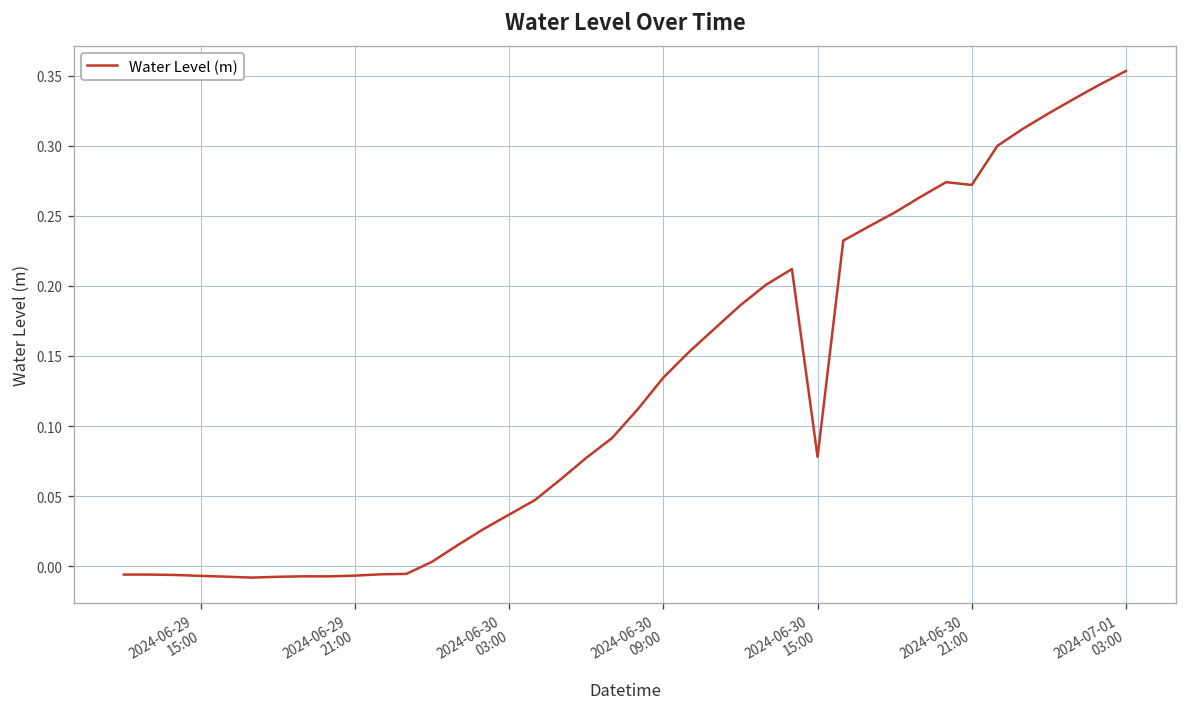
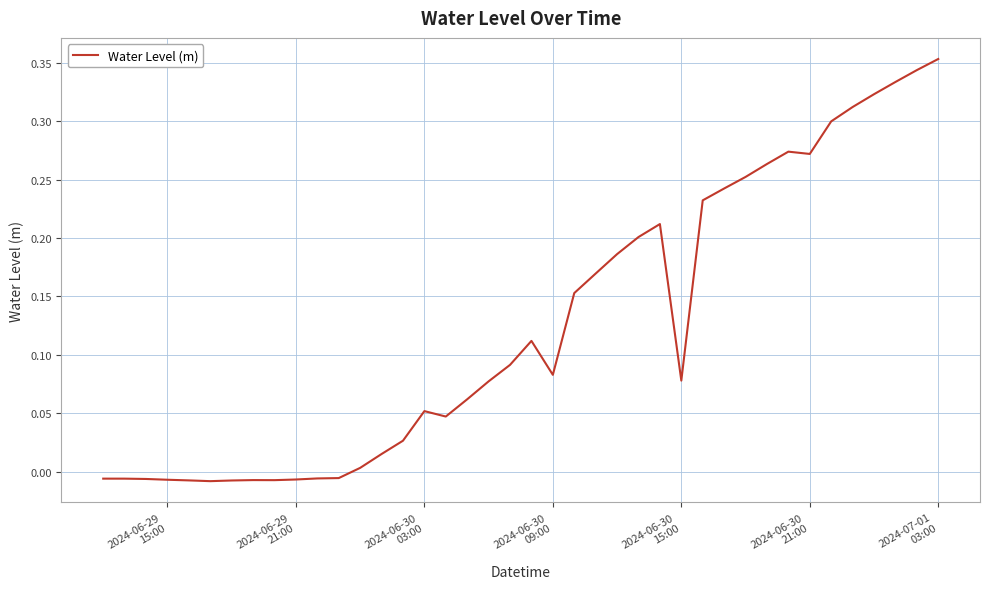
2024-06-30 03:00: 0.037 -> 0.052
2024-06-30 09:00: 0.135 -> 0.083
